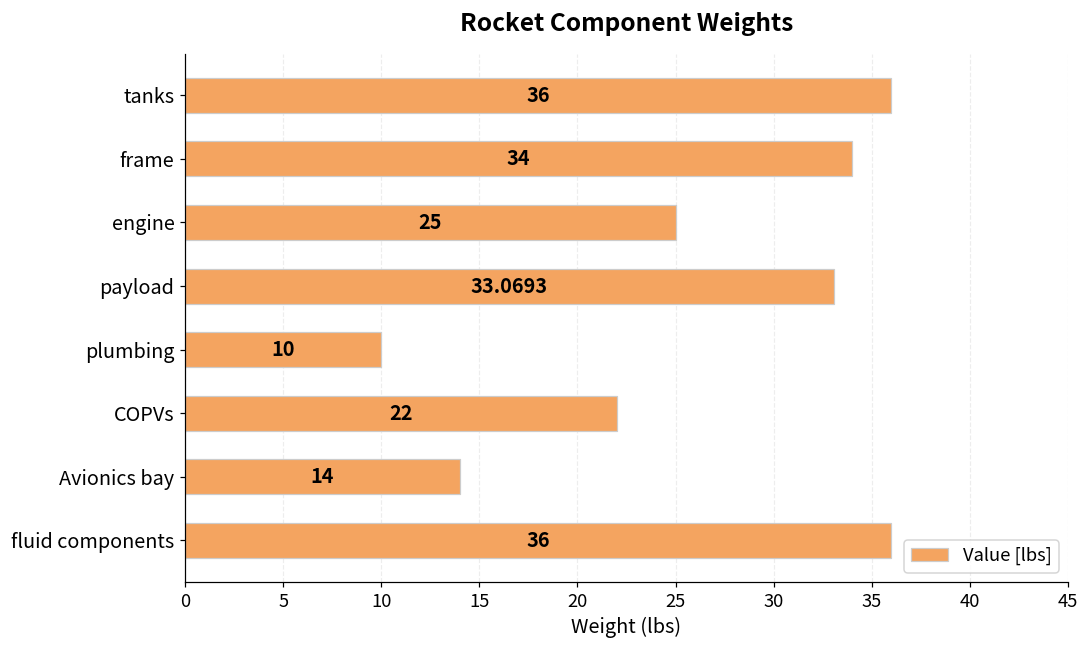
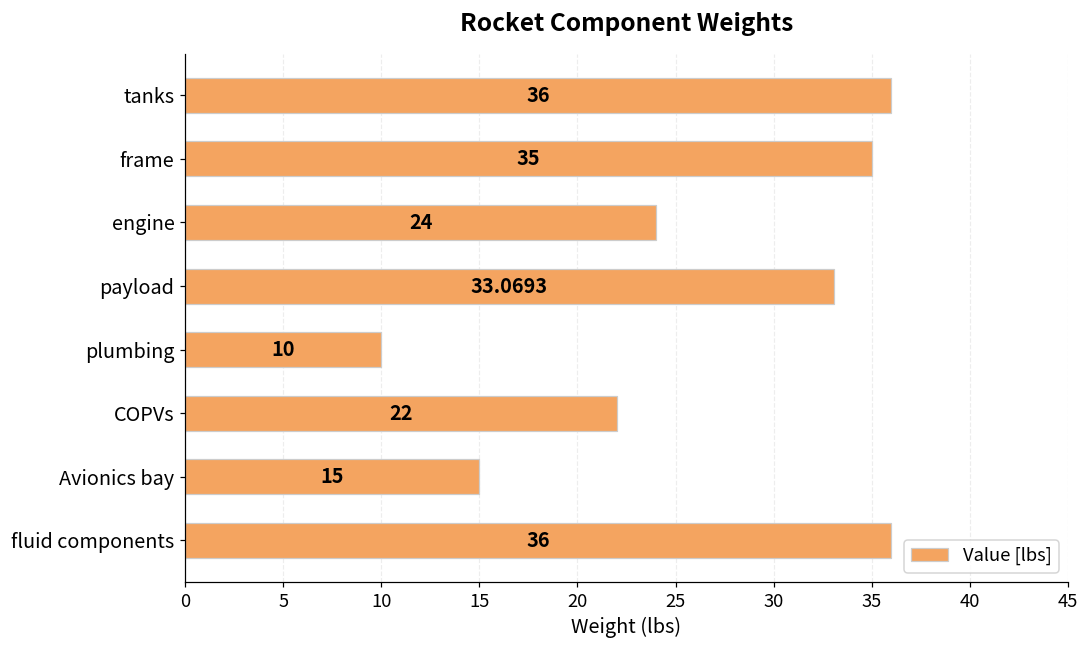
frame: 34 -> 35
engine: 25 -> 24
Avionics bay: 14 -> 15
